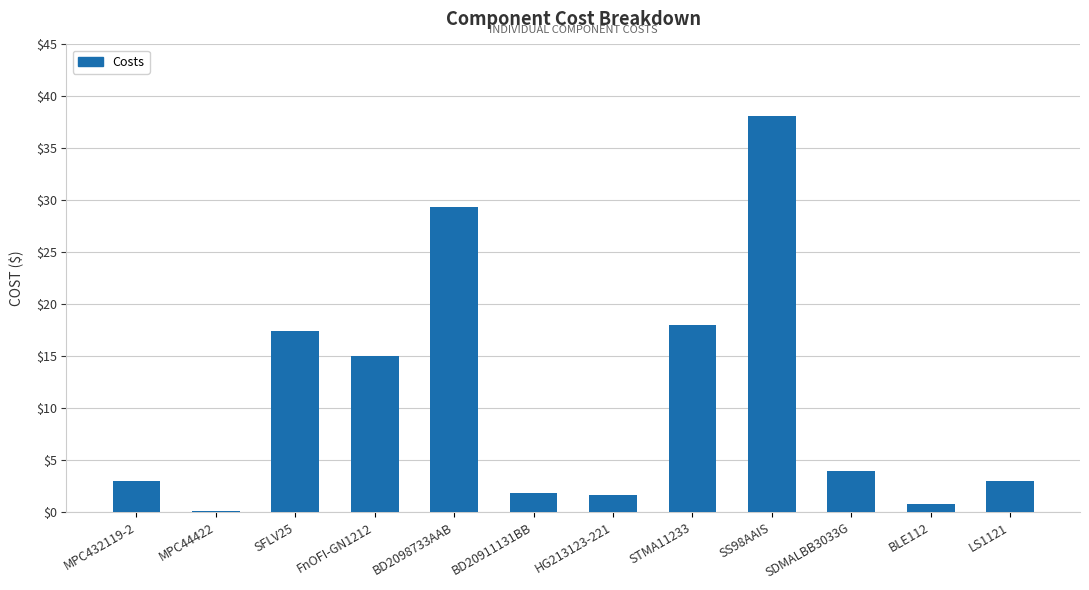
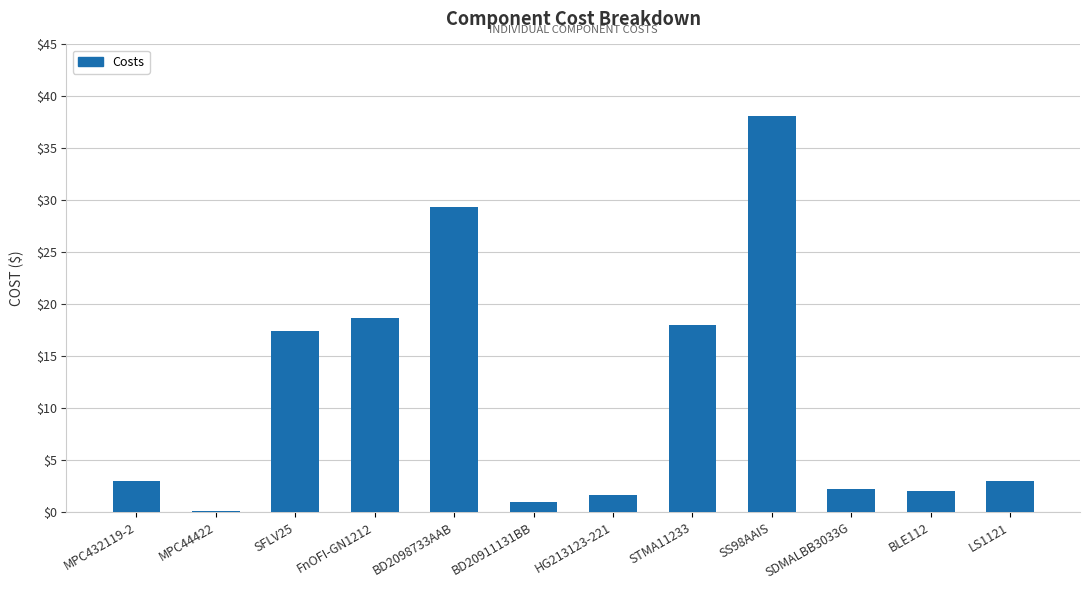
FnOFI-GN1212: $15.0 -> $18.7
BD20911131BB: $1.9 -> $0.9
SDMALBB3033G: $4.0 -> $2.2
BLE112: $0.8 -> $2.0
